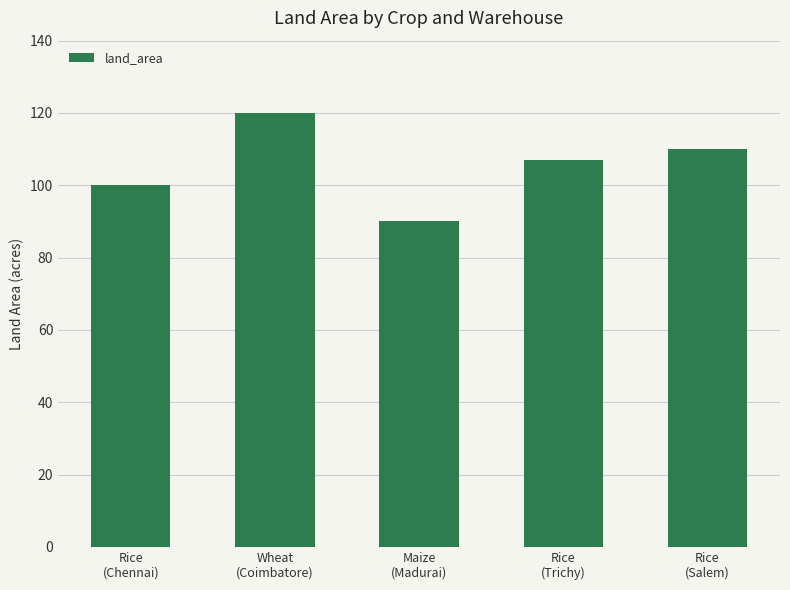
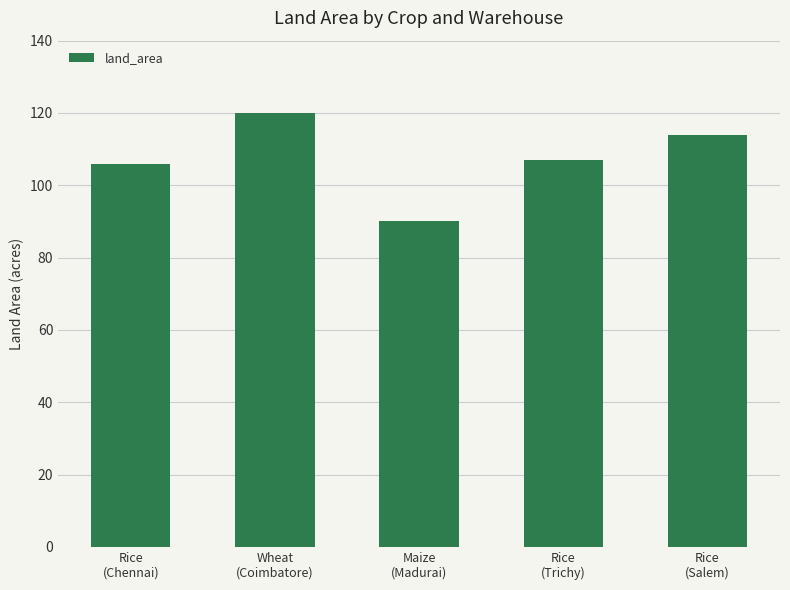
Rice (Chennai): 100 -> 106
Rice (Salem): 110 -> 114
